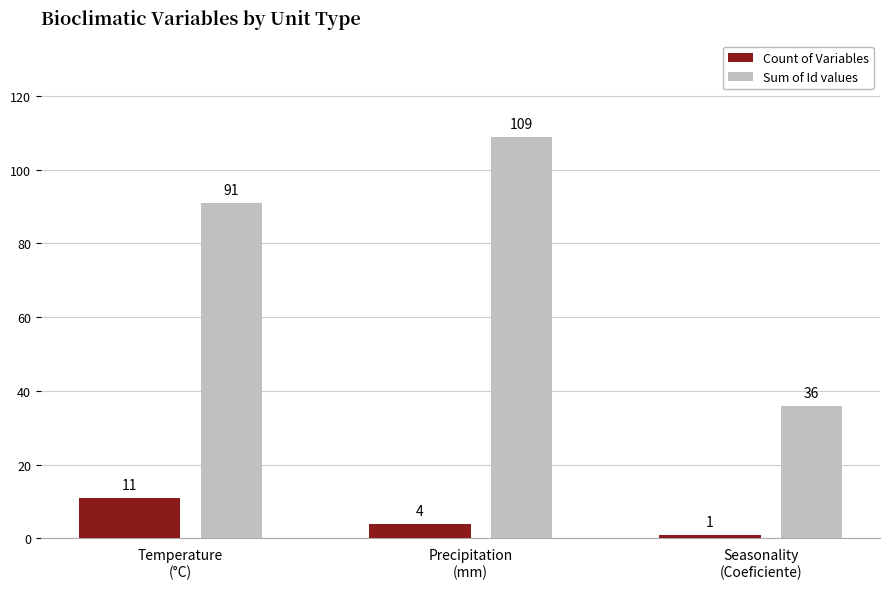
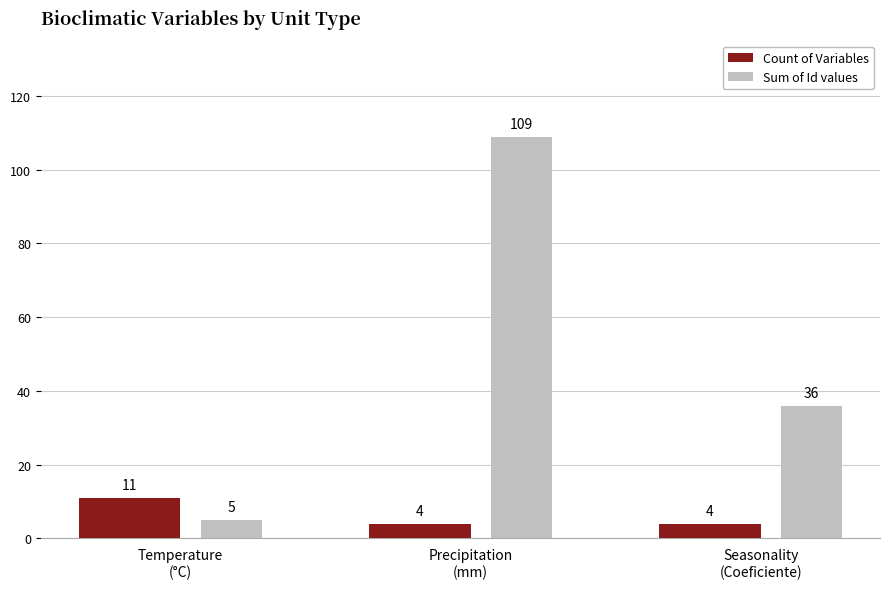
Sum of Id values, Temperature (°C): 91 -> 5
Count of Variables, Seasonality (Coeficiente): 1 -> 4
